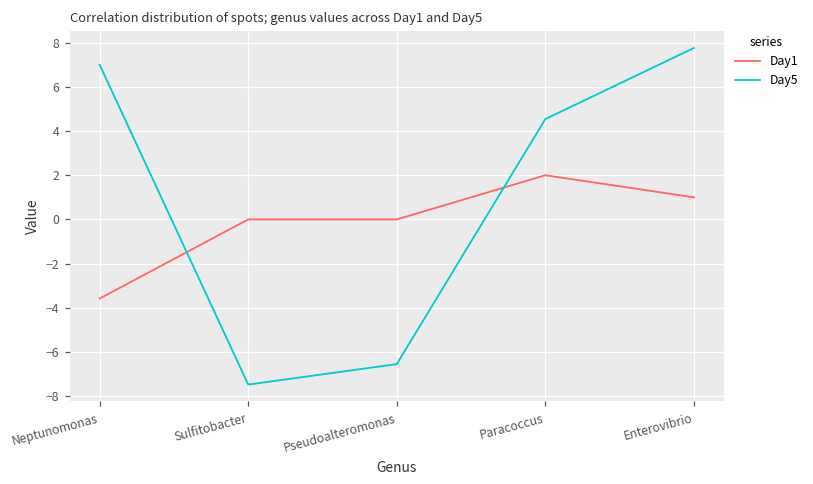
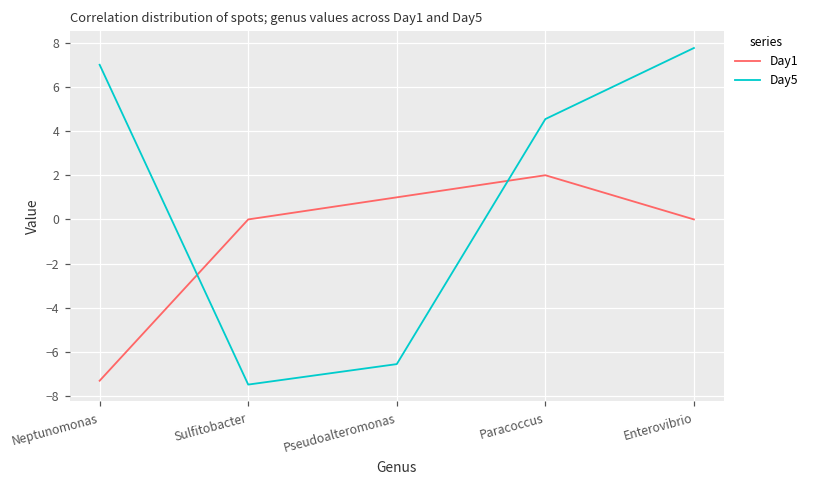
Day1, Neptunomonas: -3.6 -> -7.3
Day1, Pseudoalteromonas: 0 -> 1
Day1, Enterovibrio: 1 -> 0
